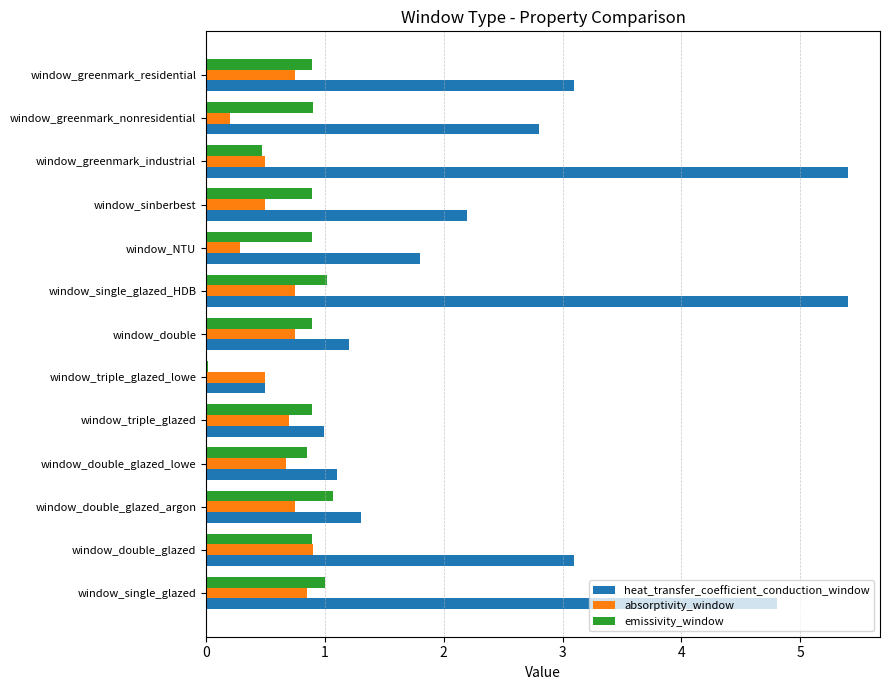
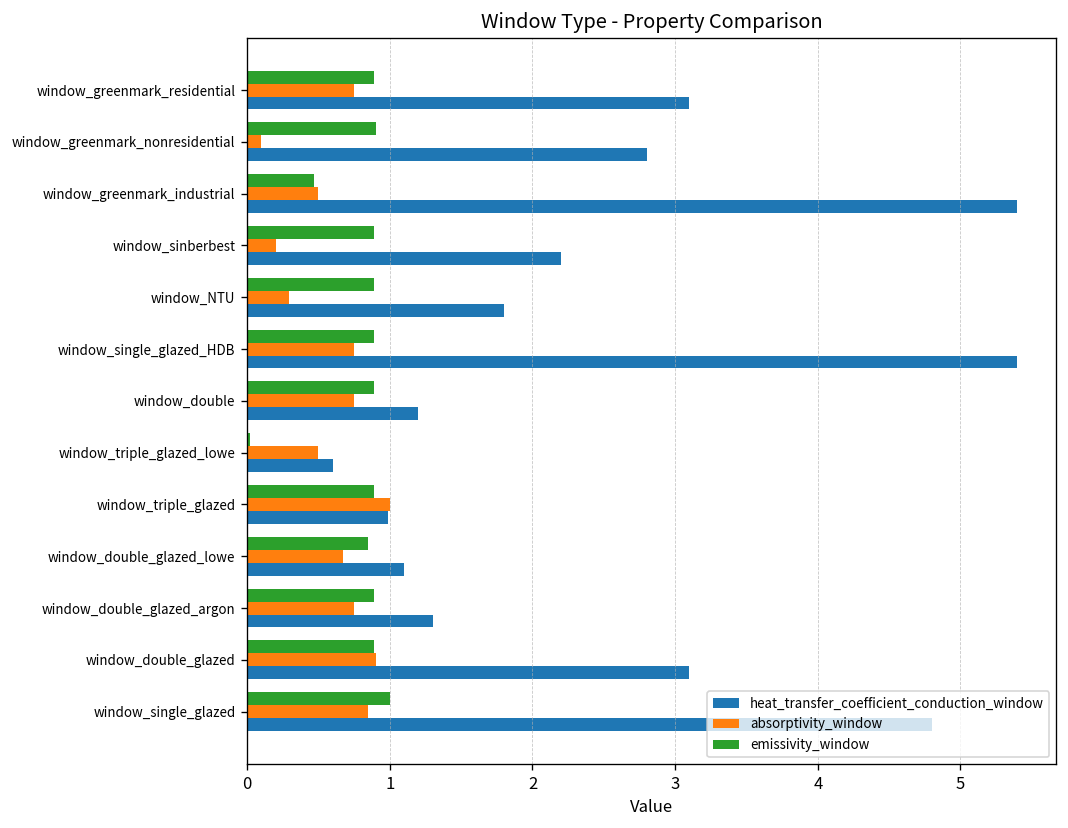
absorptivity_window, window_greenmark_nonresidential: 0.2 -> 0.1
absorptivity_window, window_sinberbest: 0.5 -> 0.2
emissivity_window, window_single_glazed_HDB: 1.02 -> 0.89
heat_transfer_coefficient_conduction_window, window_triple_glazed_lowe: 0.5 -> 0.6
absorptivity_window, window_triple_glazed: 0.7 -> 1.0
emissivity_window, window_double_glazed_argon: 1.07 -> 0.89
